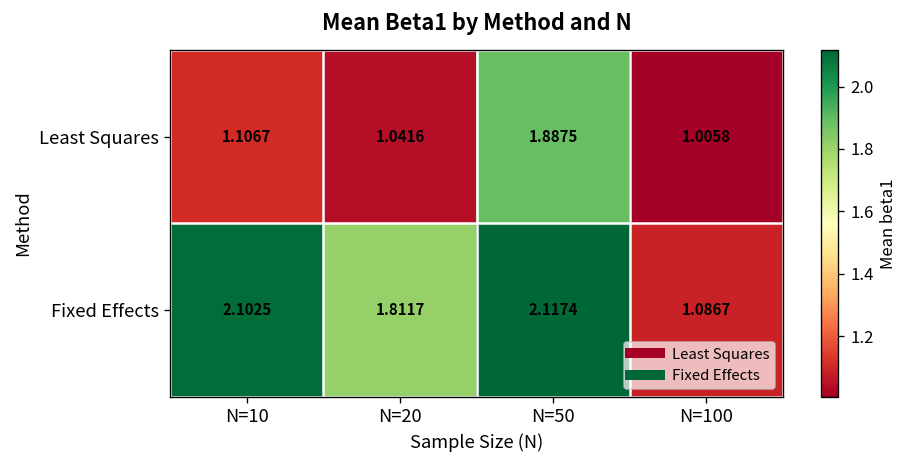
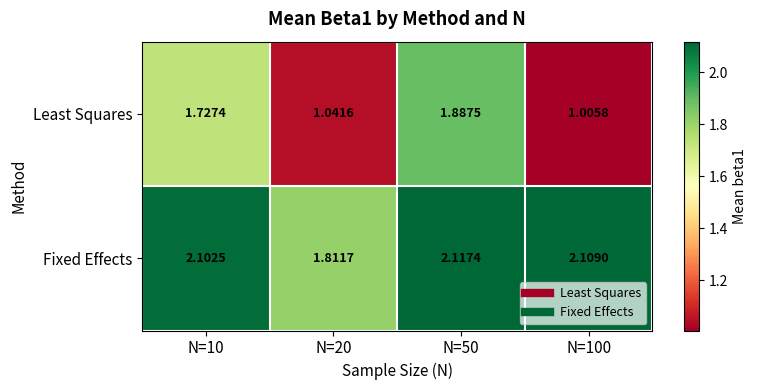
Least Squares, N=10: 1.1067 -> 1.7274
Fixed Effects, N=100: 1.0867 -> 2.1090
